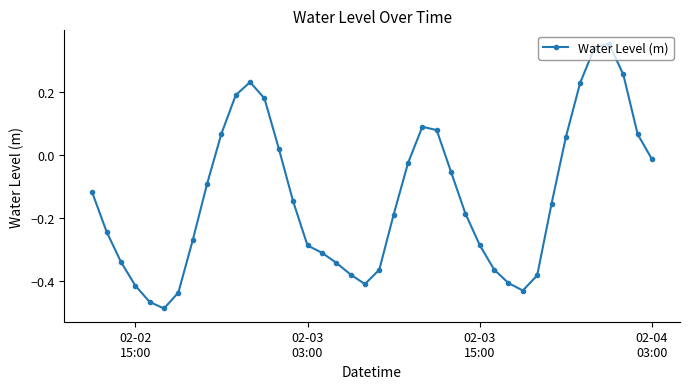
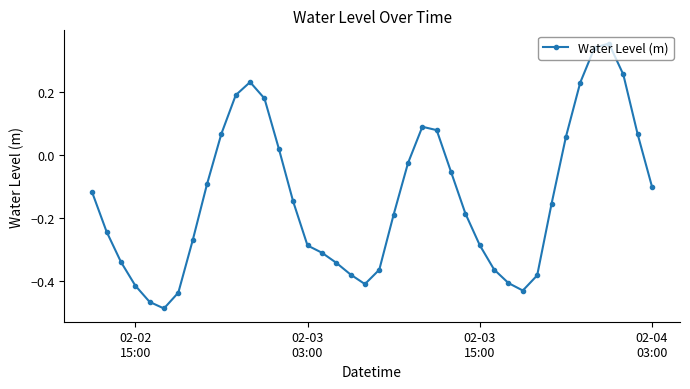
02-04 03:00: -0.01 -> -0.10
